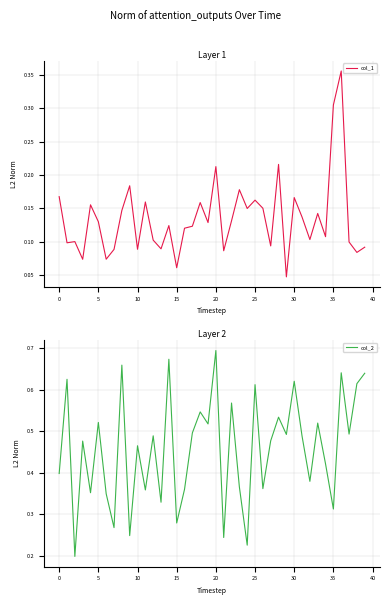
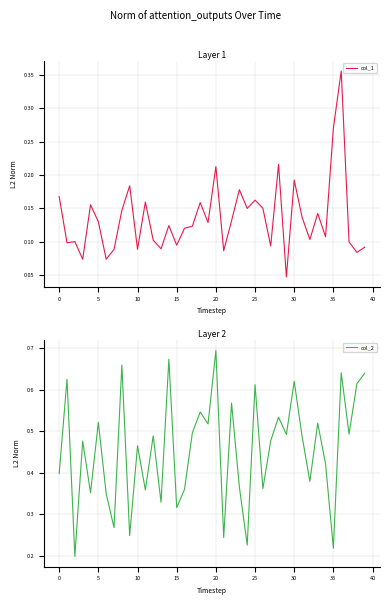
Layer 1, 15: 0.06 -> 0.09
Layer 1, 30: 0.17 -> 0.19
Layer 1, 35: 0.30 -> 0.27
Layer 2, 15: 0.28 -> 0.32
Layer 2, 35: 0.31 -> 0.22
